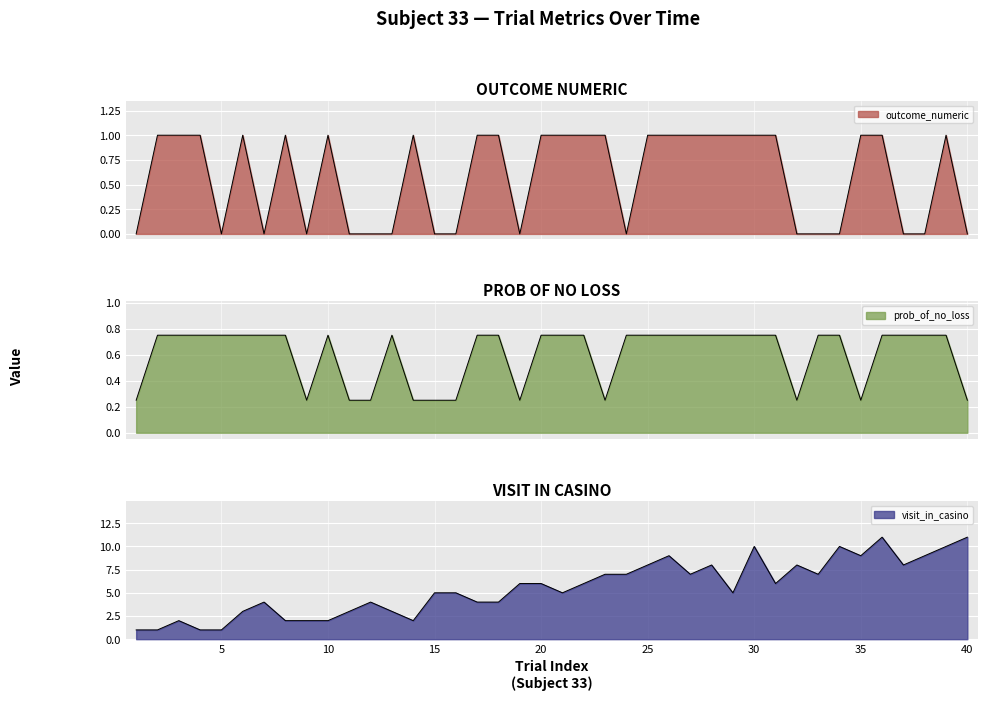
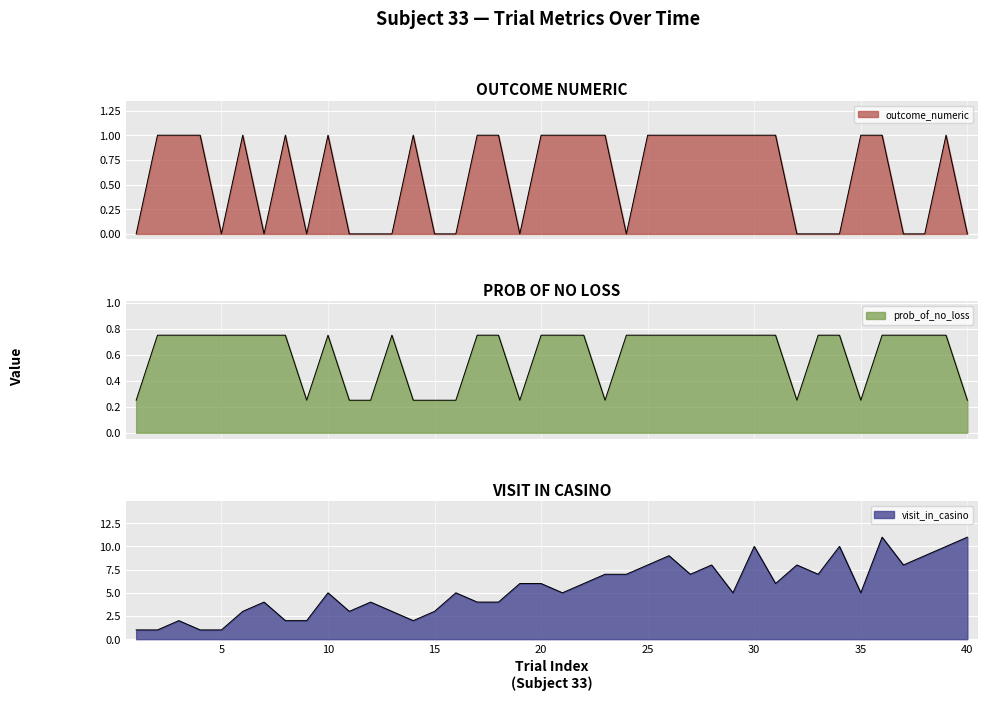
VISIT IN CASINO, 10: 2 -> 5
VISIT IN CASINO, 15: 5 -> 3
VISIT IN CASINO, 35: 9 -> 5
